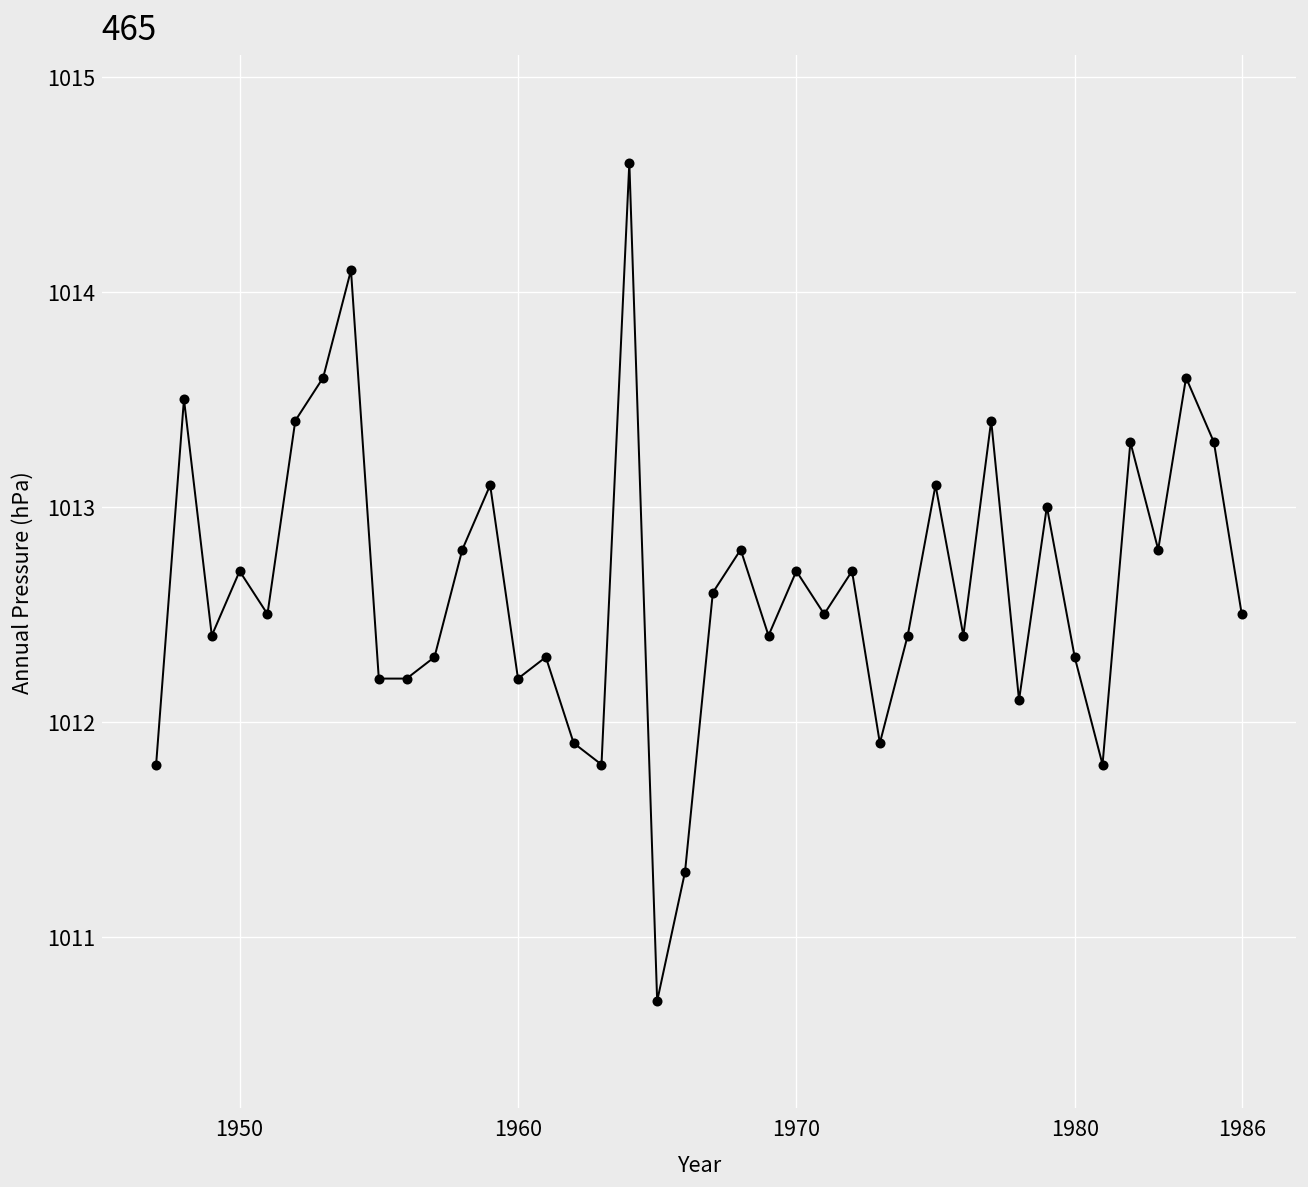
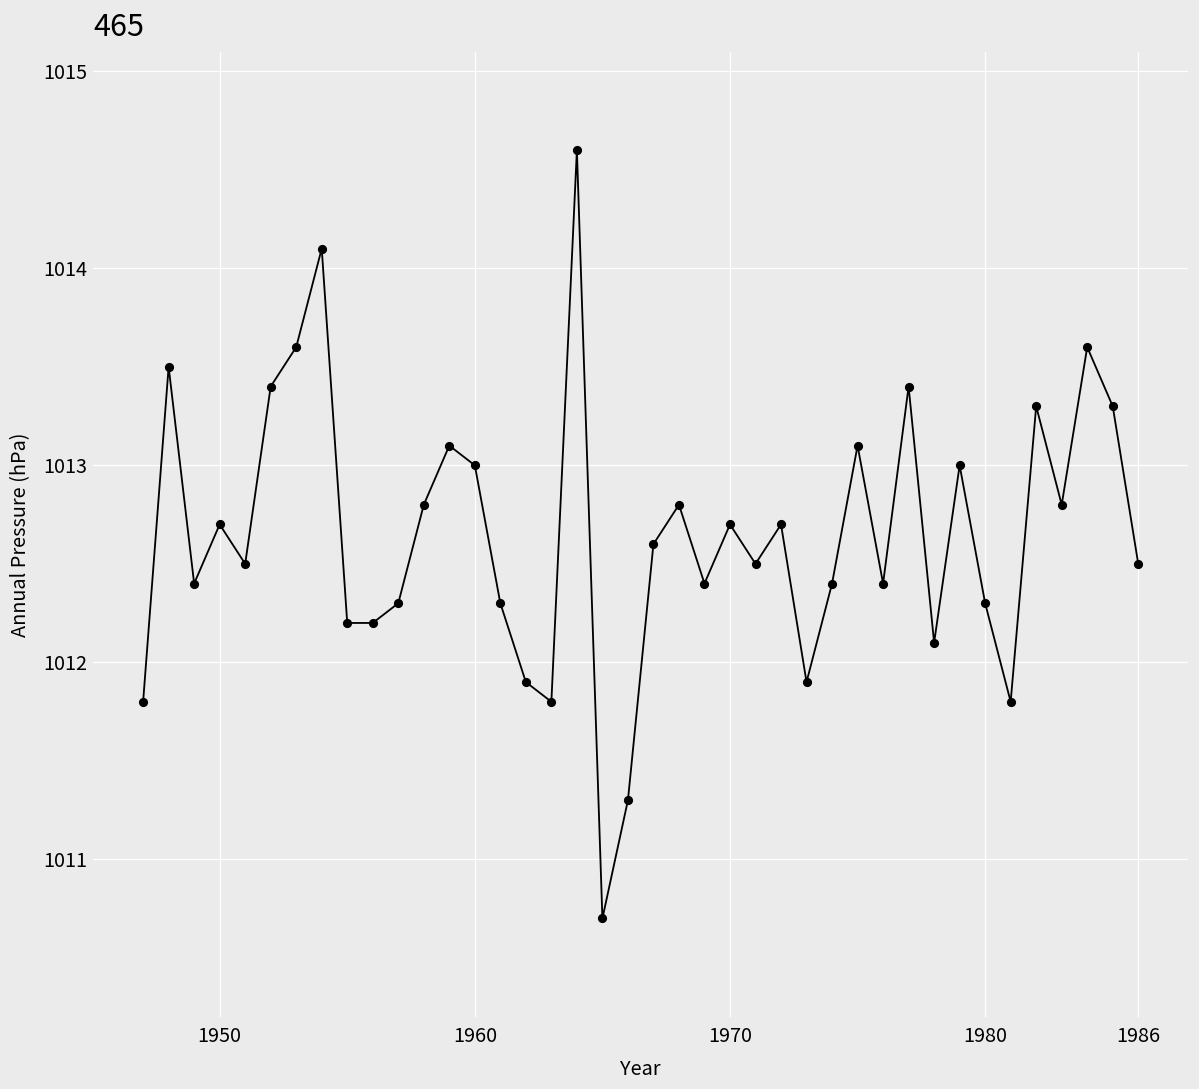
1960: 1012.2 -> 1013.0
